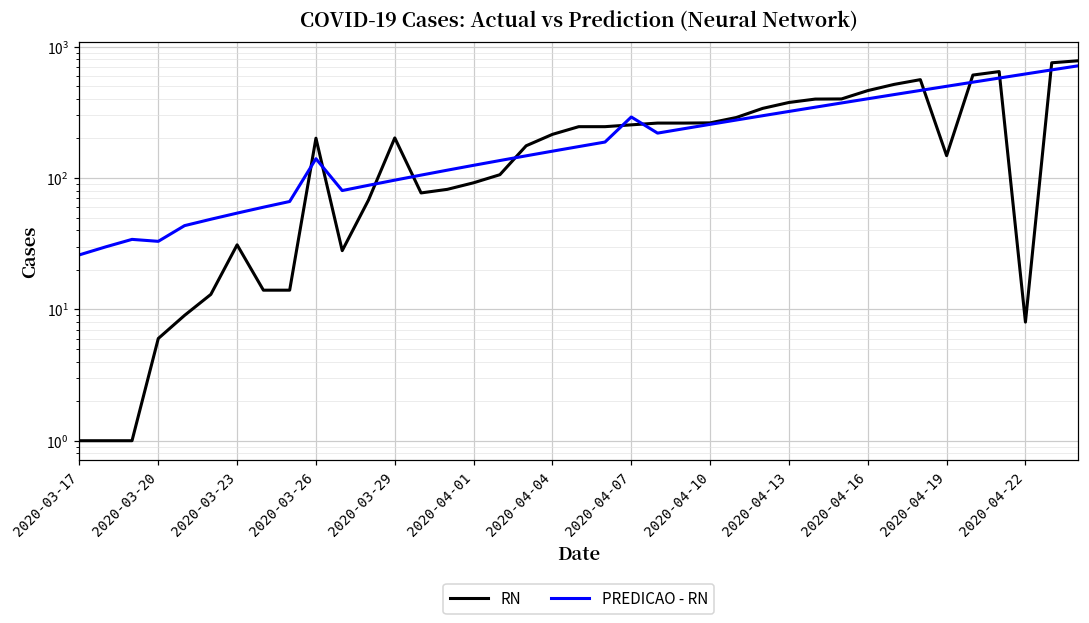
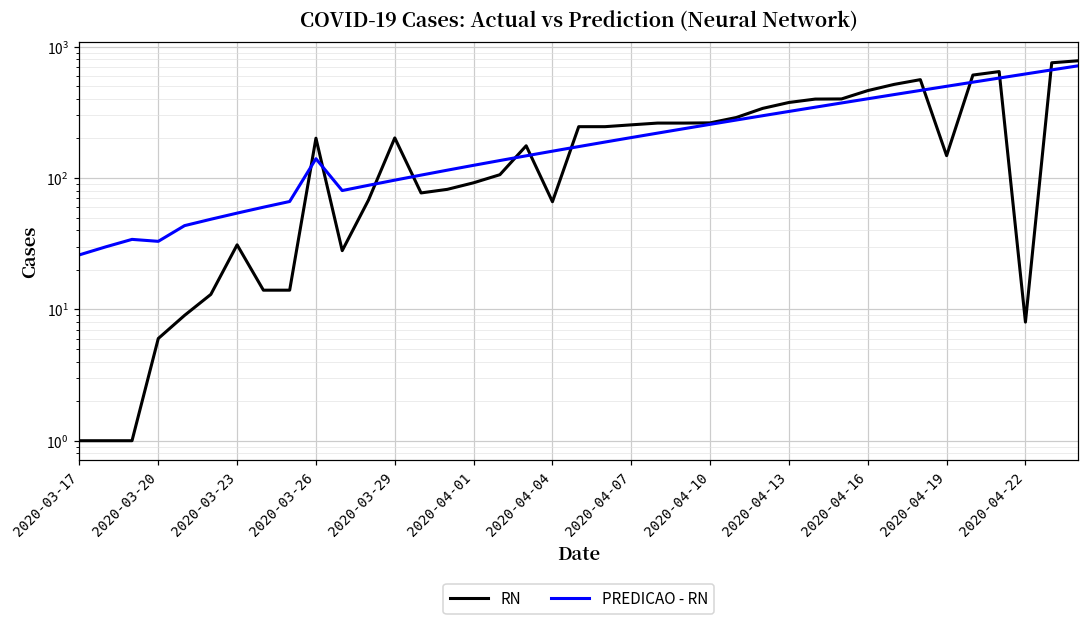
RN, 2020-04-04: 220 -> 70
PREDICAO - RN, 2020-04-07: 290 -> 200
